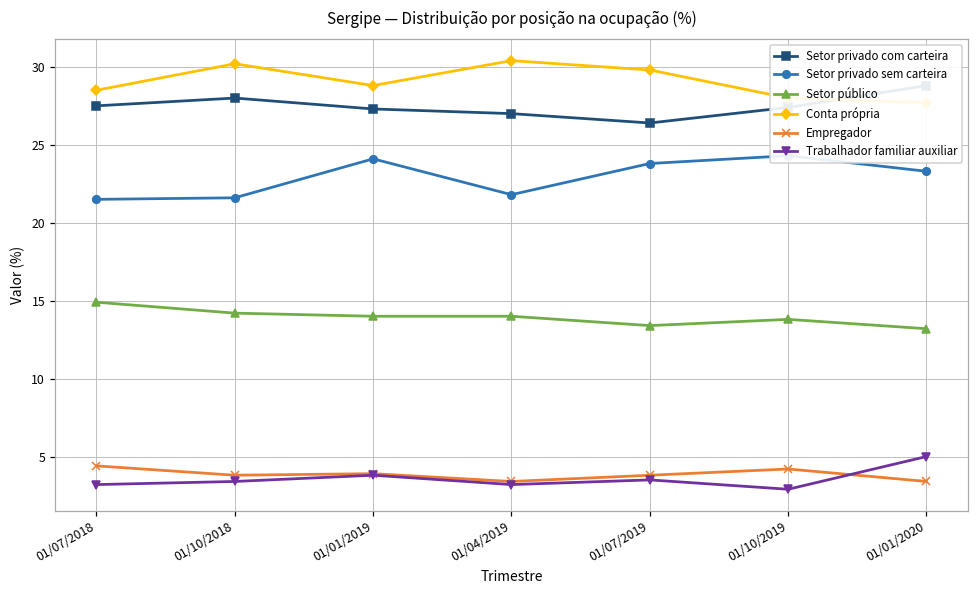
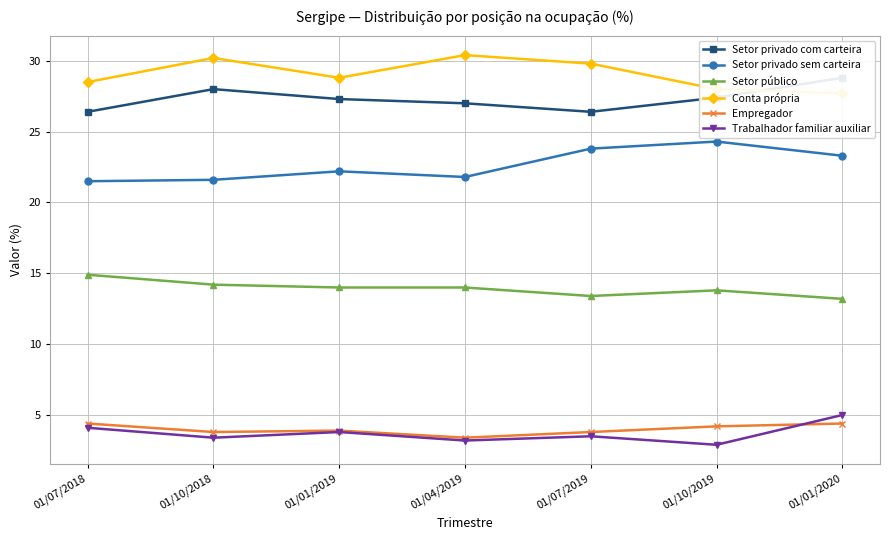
Setor privado com carteira, 01/07/2018: 27.5 -> 26.4
Trabalhador familiar auxiliar, 01/07/2018: 3.2 -> 4.1
Setor privado sem carteira, 01/01/2019: 24.1 -> 22.2
Empregador, 01/01/2020: 3.4 -> 4.4
